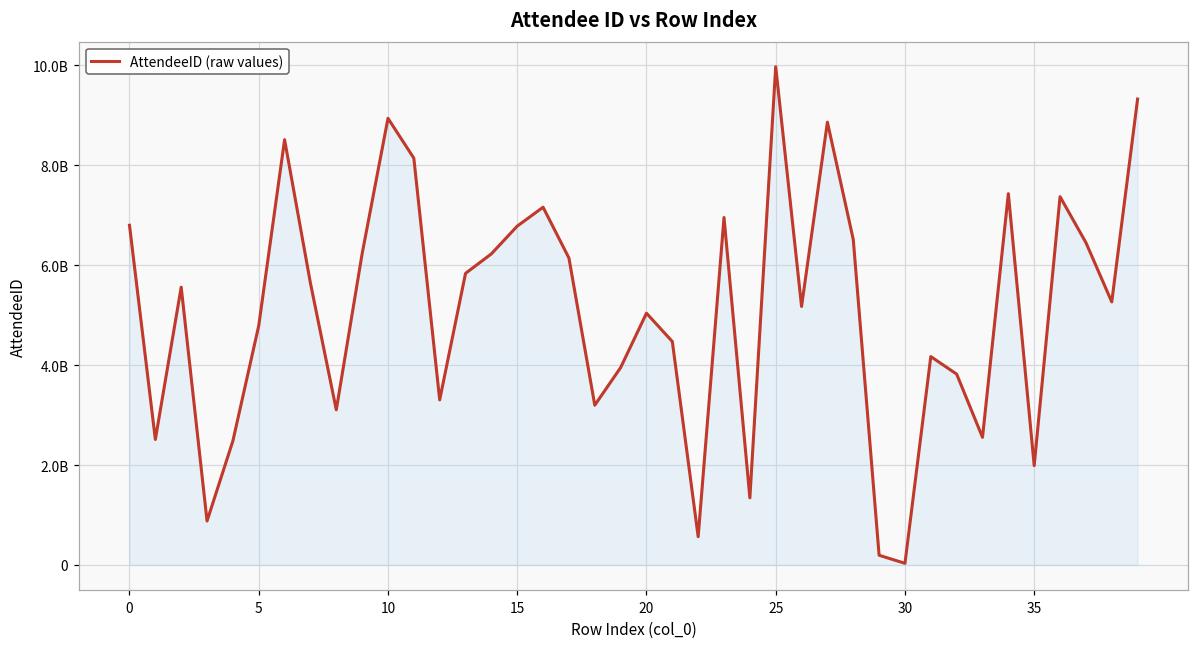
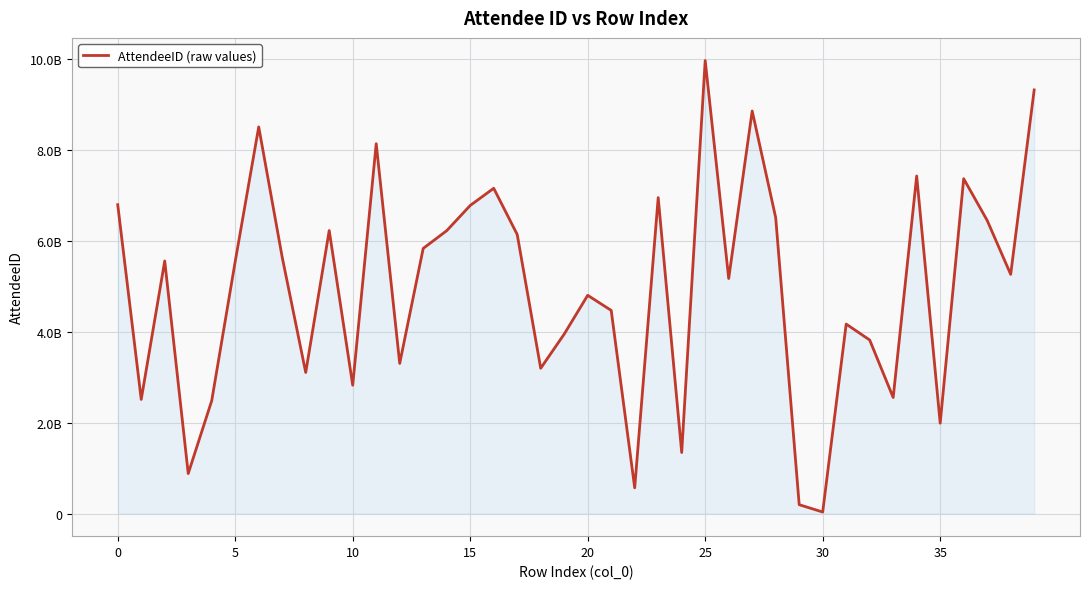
5: 4800000000 -> 5600000000
10: 8900000000 -> 2800000000
20: 5000000000 -> 4800000000
